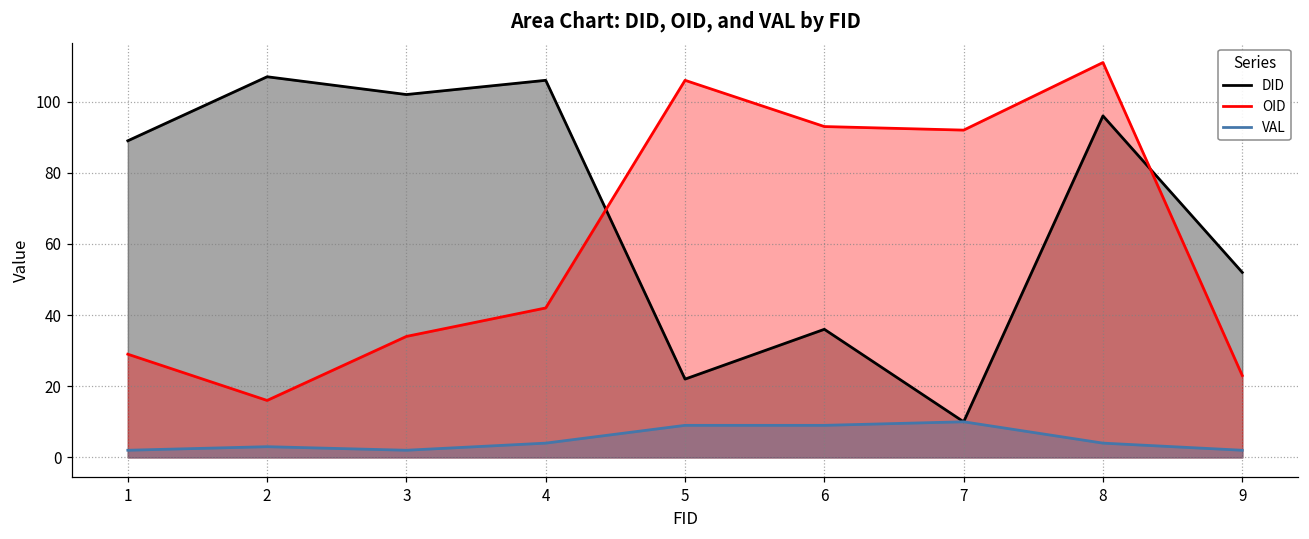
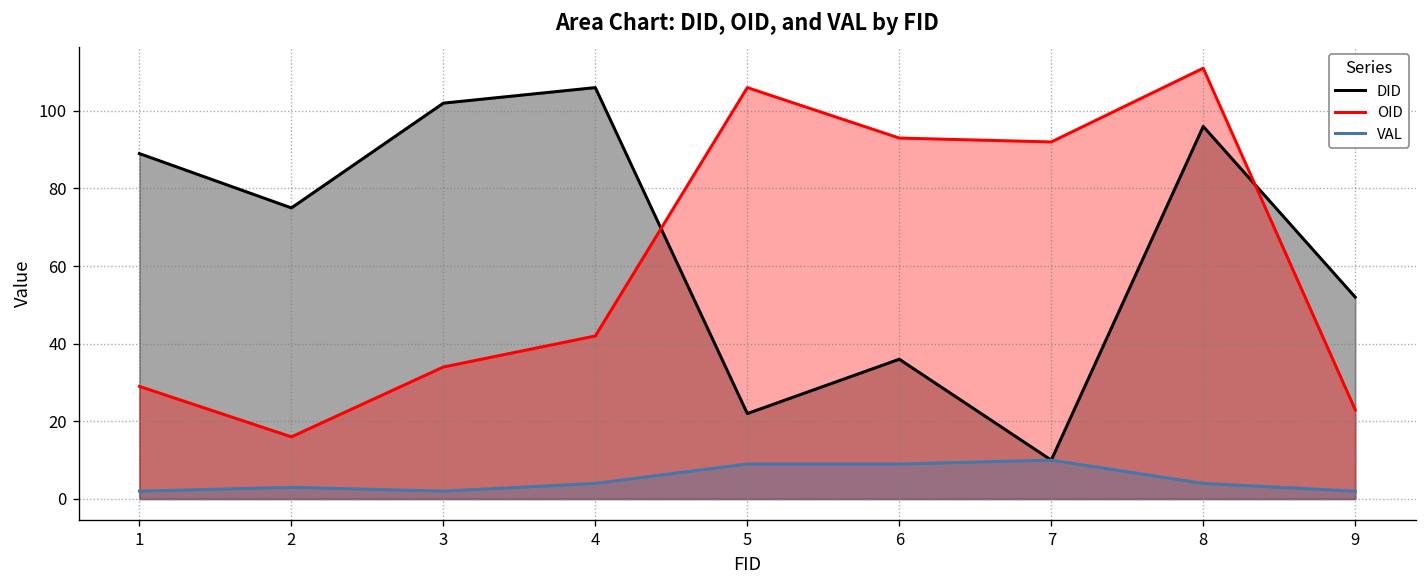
DID, 2: 107 -> 75
